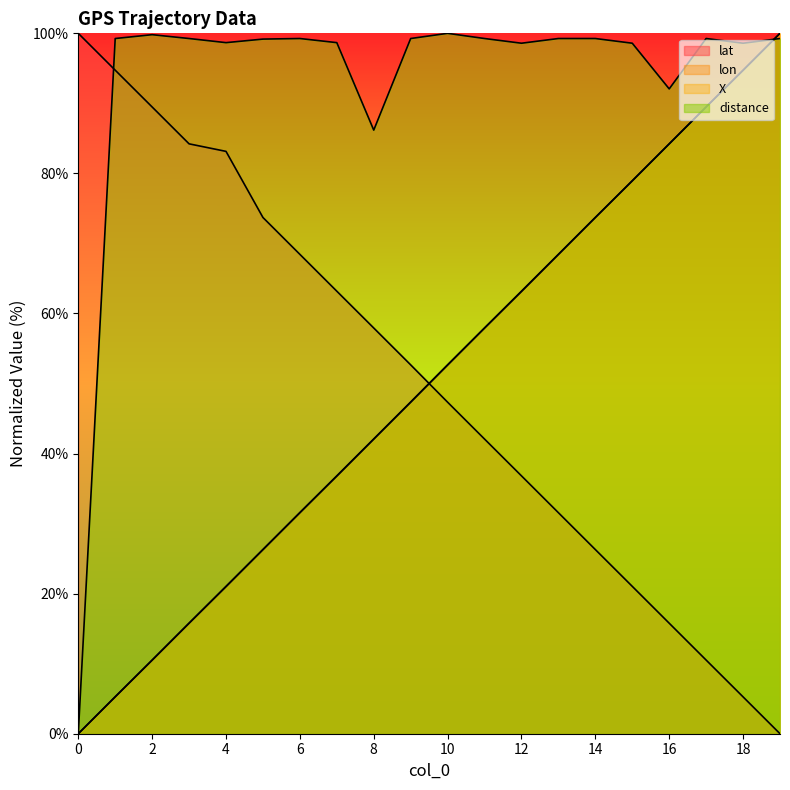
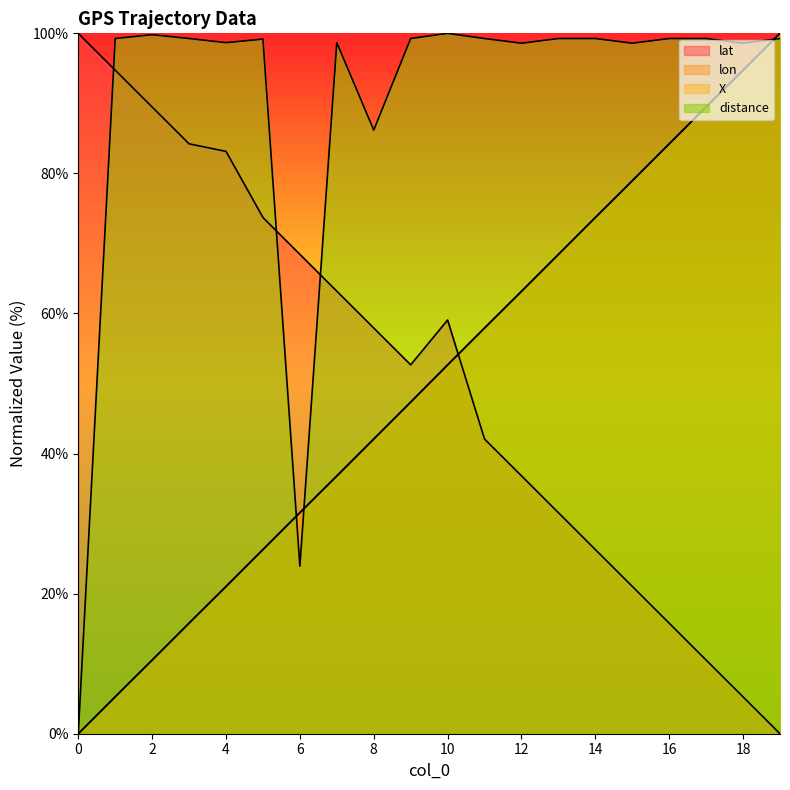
distance, 6: 99% -> 24%
lat, 10: 47% -> 59%
distance, 16: 92% -> 99%
